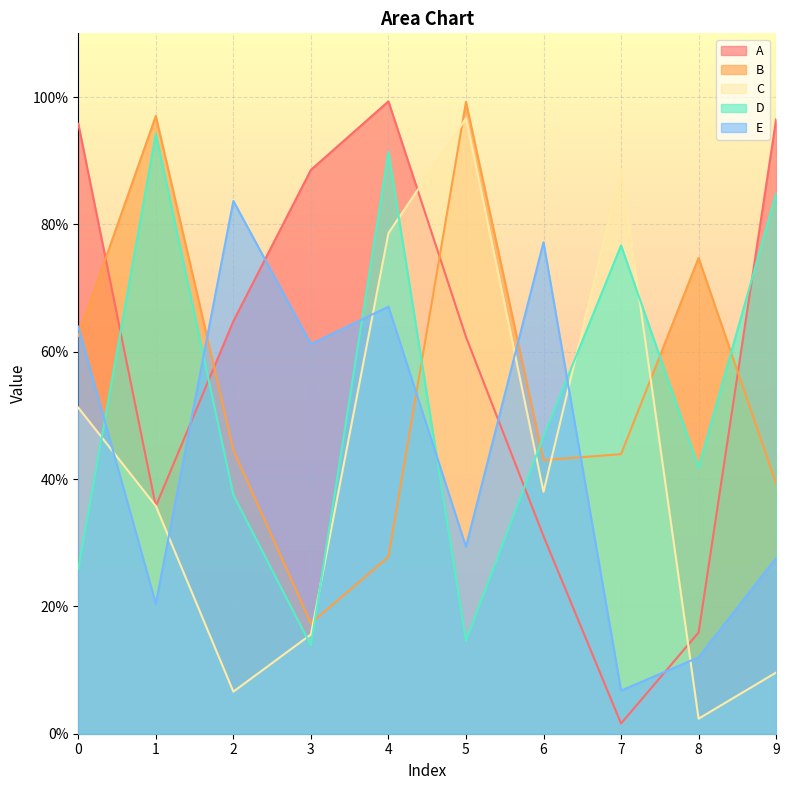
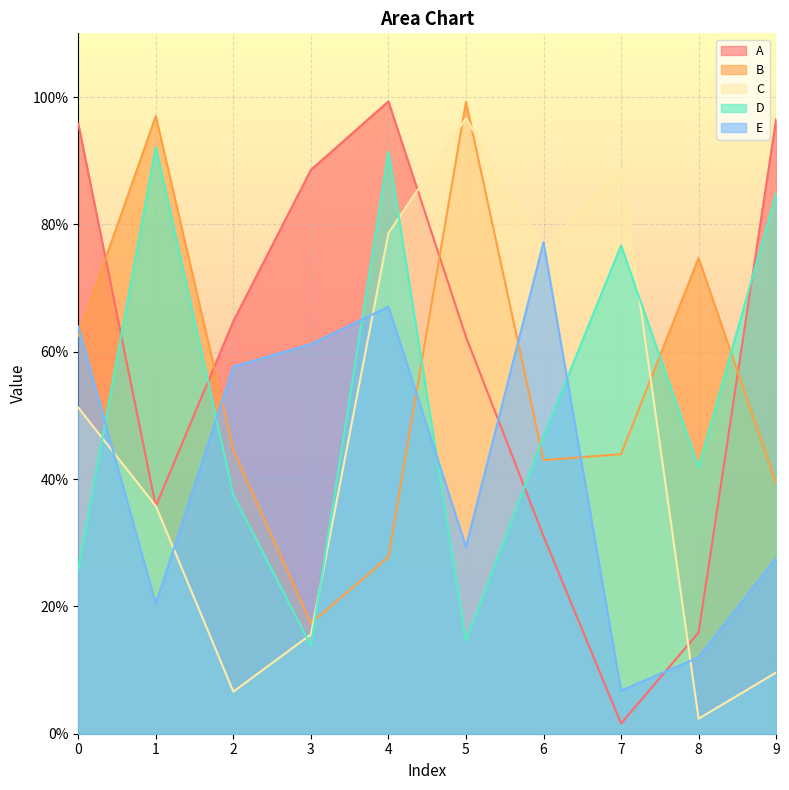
D, 1: 94% -> 92%
E, 2: 84% -> 58%
C, 6: 38% -> 76%
